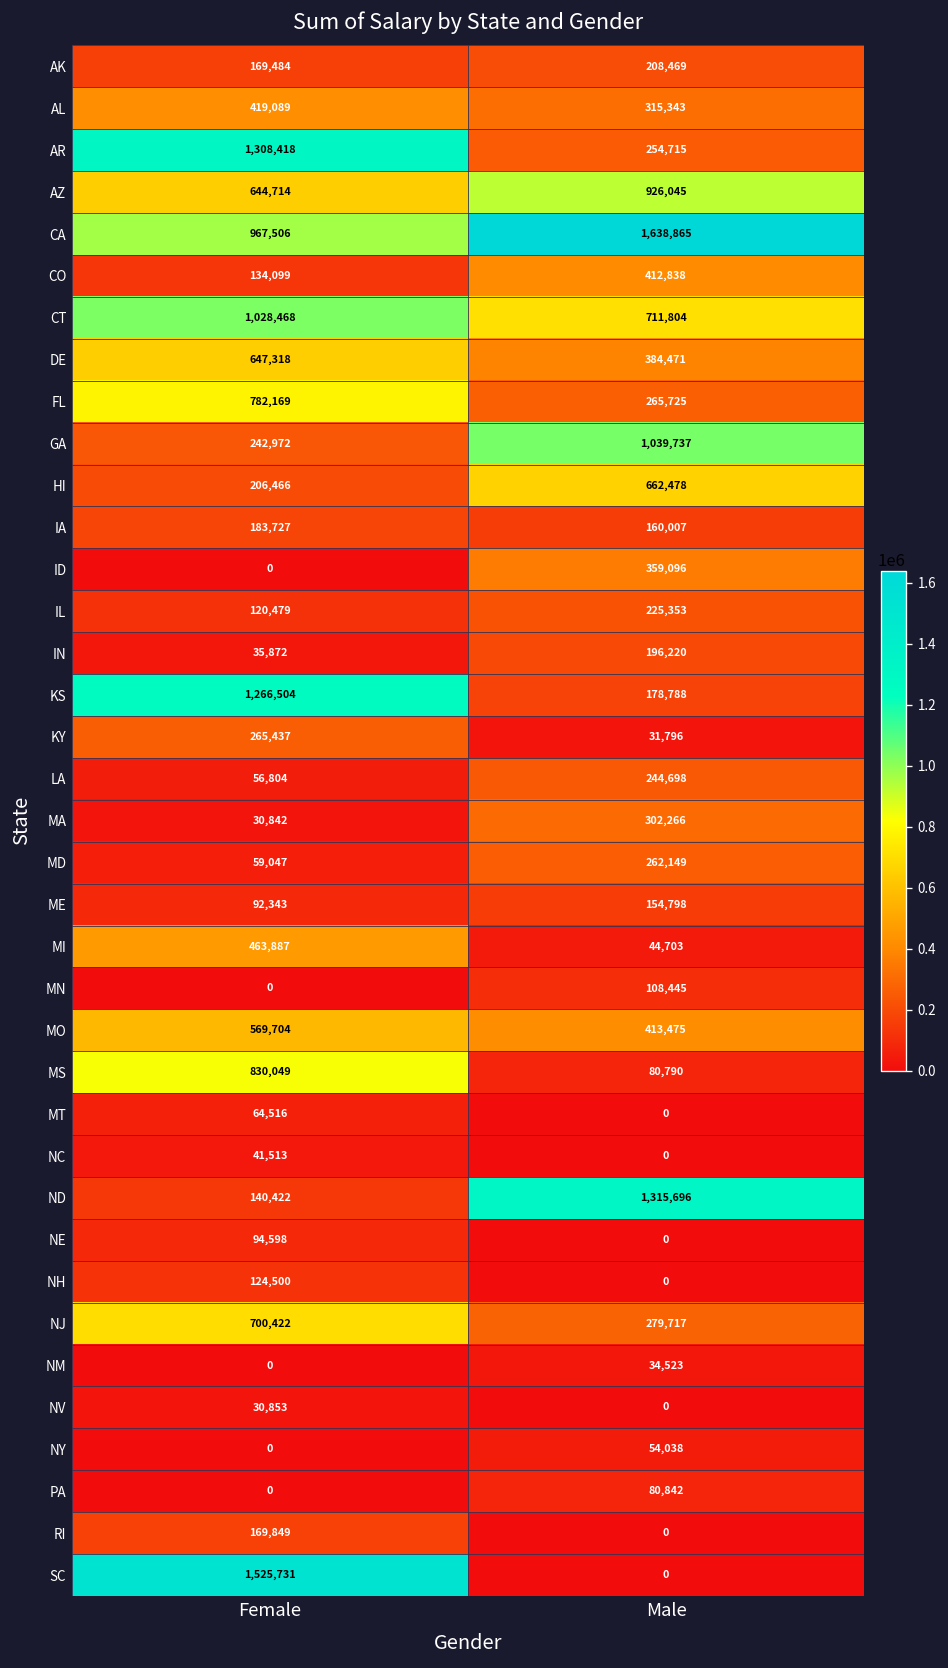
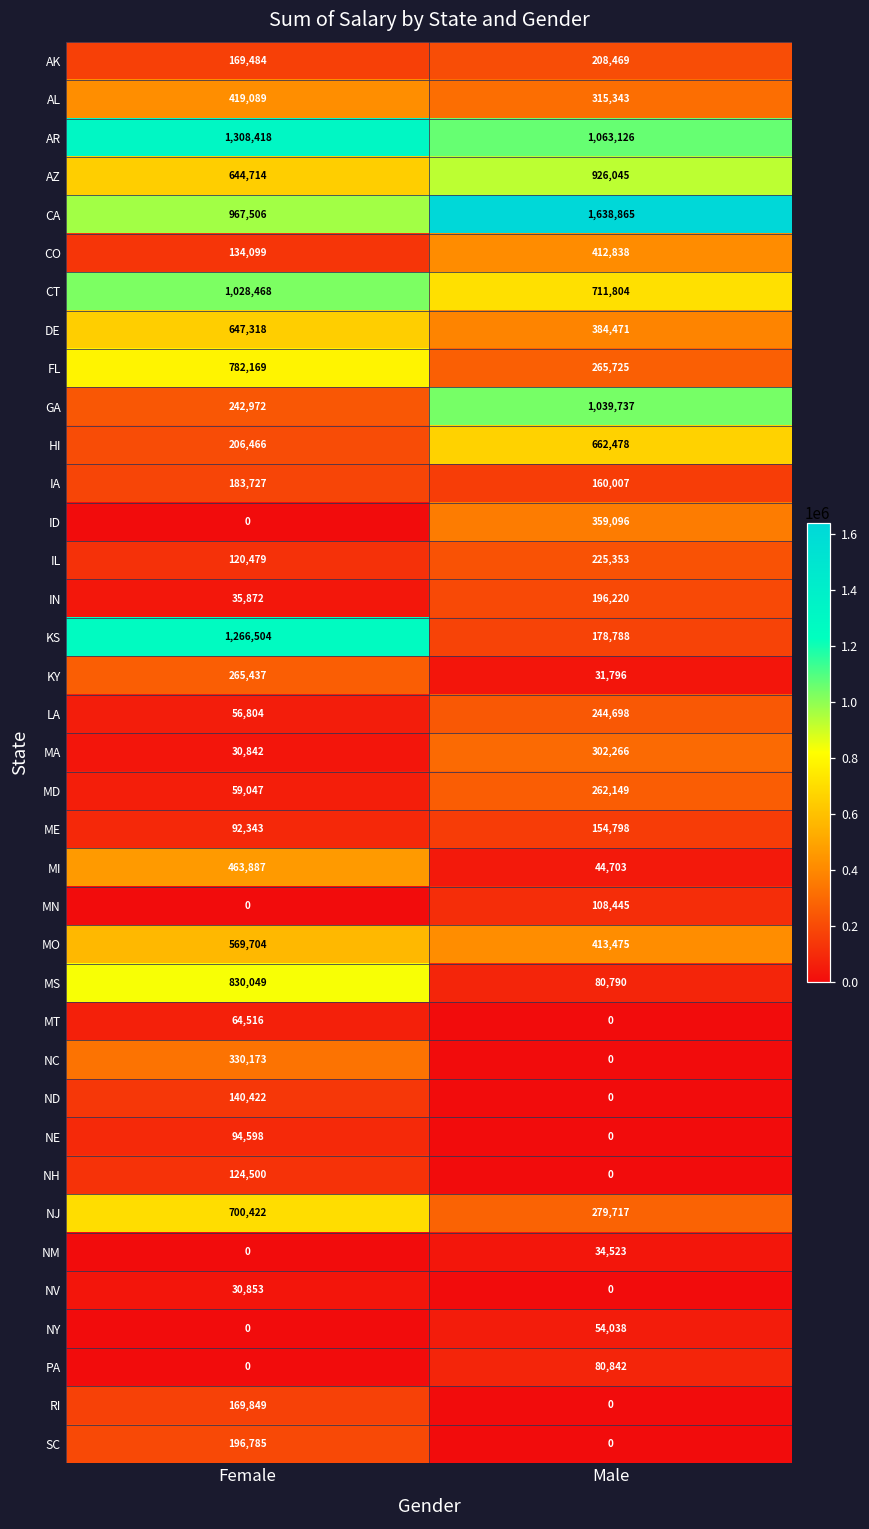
AR, Male: 254,715 -> 1,063,126
NC, Female: 41,513 -> 330,173
ND, Male: 1,315,696 -> 0
SC, Female: 1,525,731 -> 196,785
